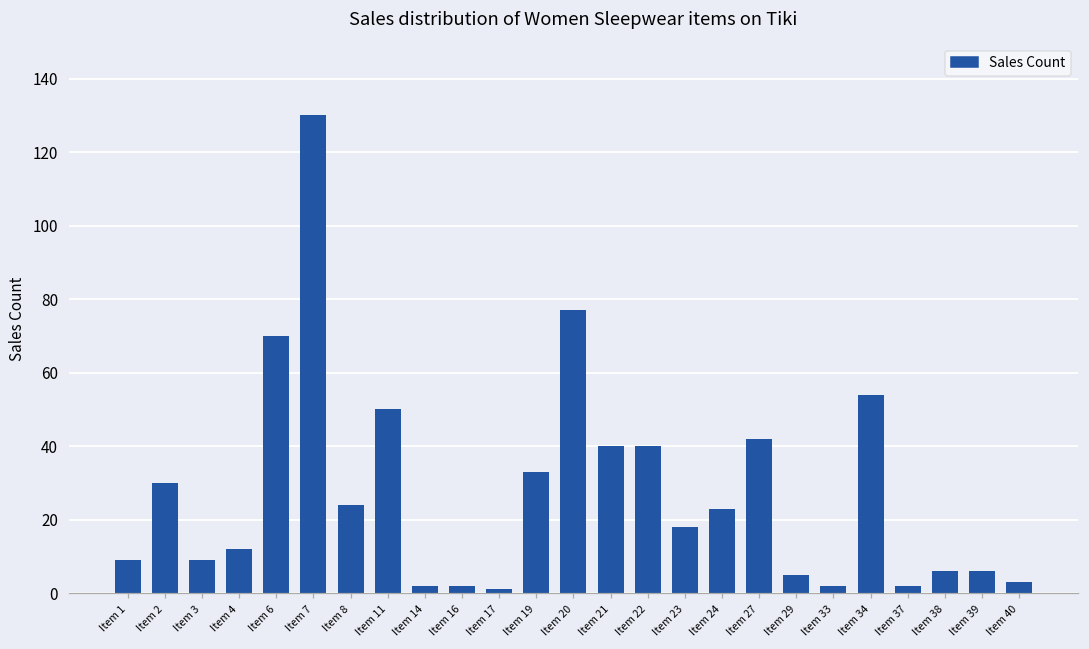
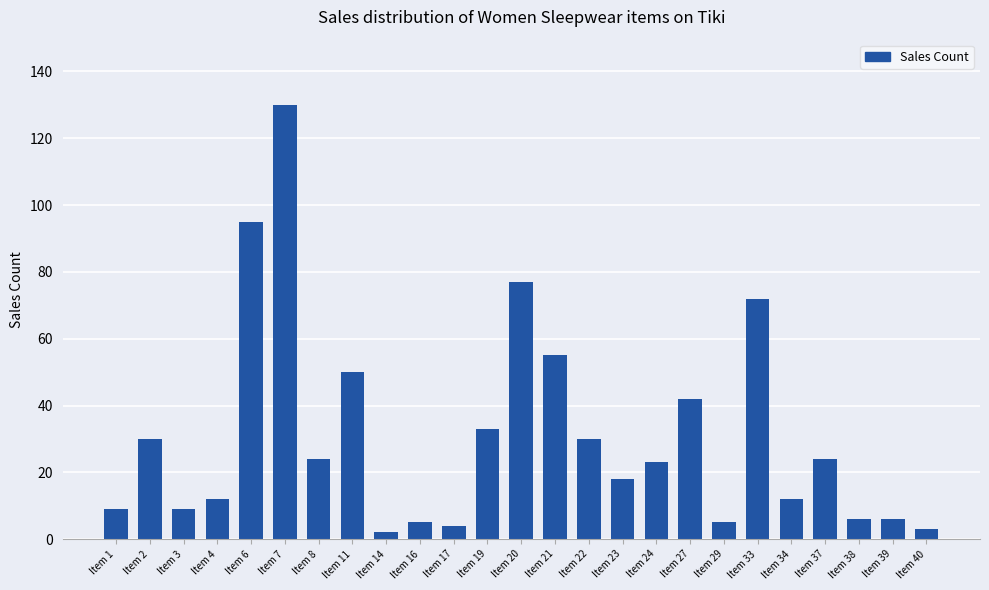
Item 6: 70 -> 95
Item 16: 2 -> 5
Item 17: 1 -> 4
Item 21: 40 -> 55
Item 22: 40 -> 30
Item 33: 2 -> 72
Item 34: 54 -> 12
Item 37: 2 -> 24
